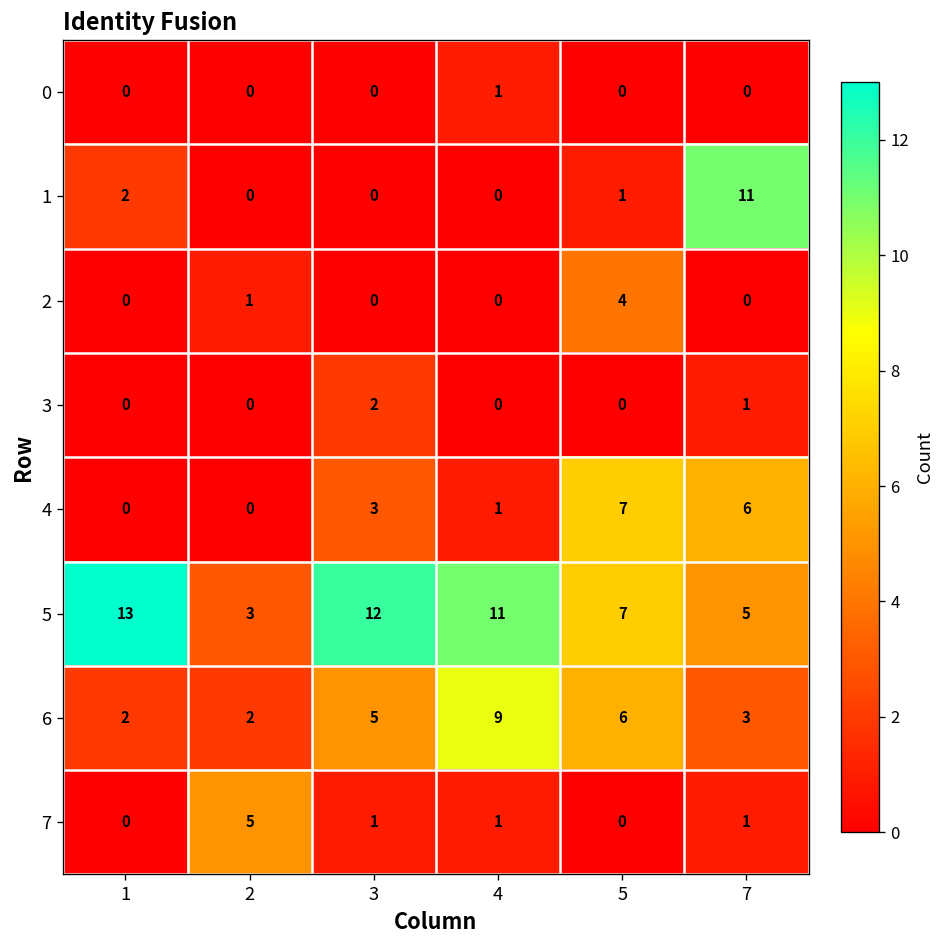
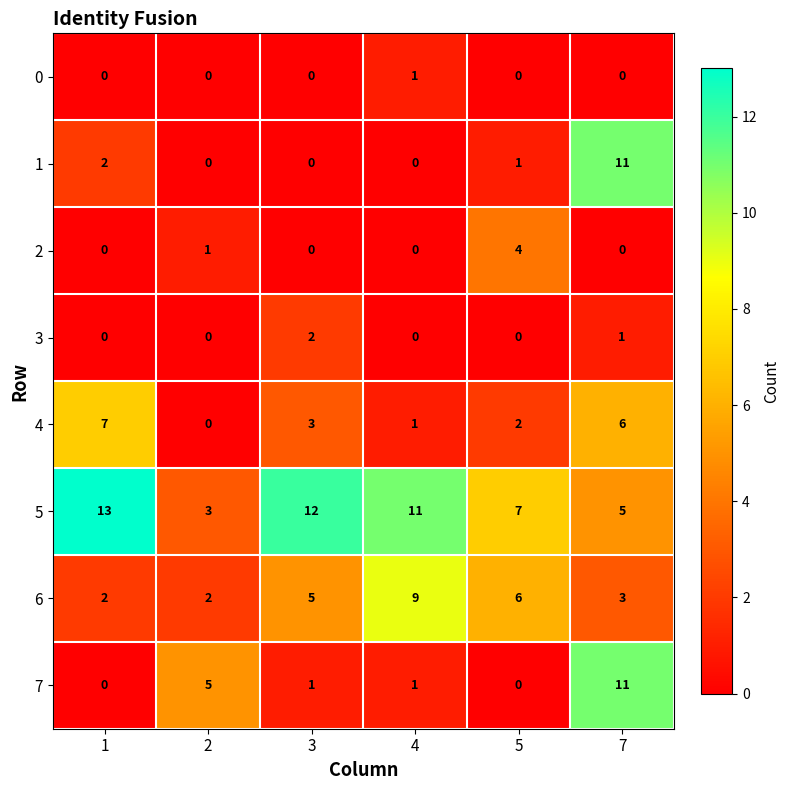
4, 1: 0 -> 7
4, 5: 7 -> 2
7, 7: 1 -> 11
